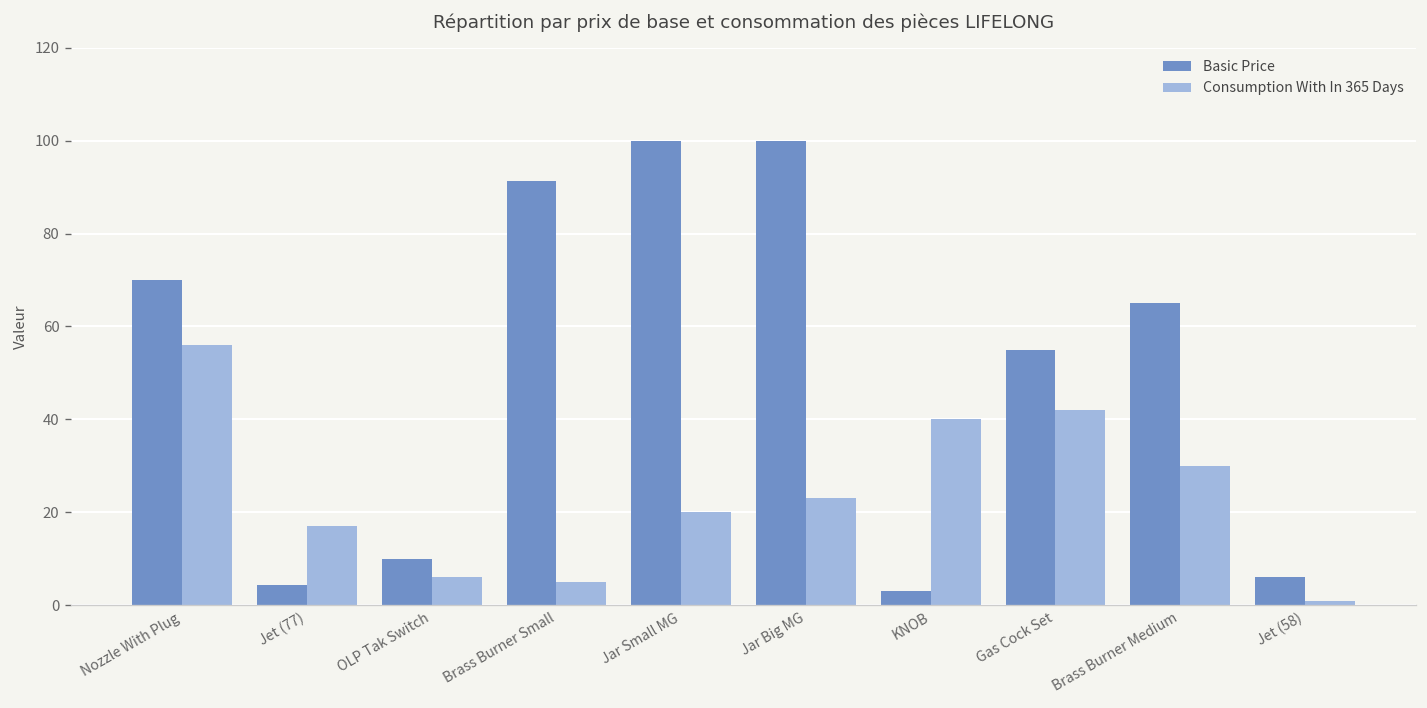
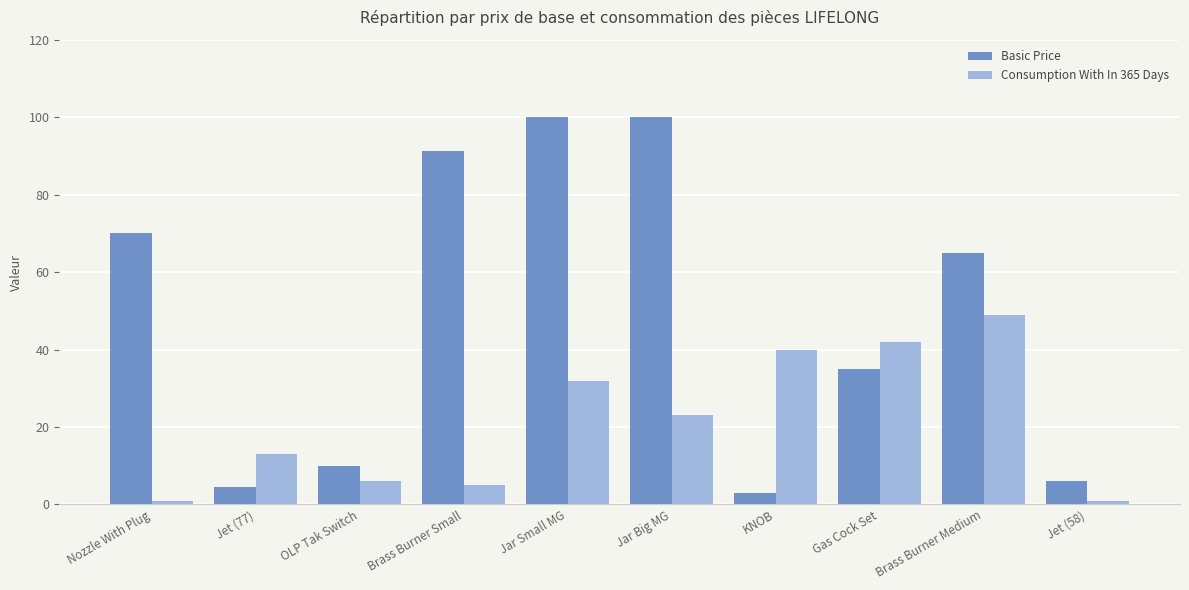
Consumption With In 365 Days, Nozzle With Plug: 56 -> 1
Consumption With In 365 Days, Jet (77): 17 -> 13
Consumption With In 365 Days, Jar Small MG: 20 -> 32
Basic Price, Gas Cock Set: 55 -> 35
Consumption With In 365 Days, Brass Burner Medium: 30 -> 49
